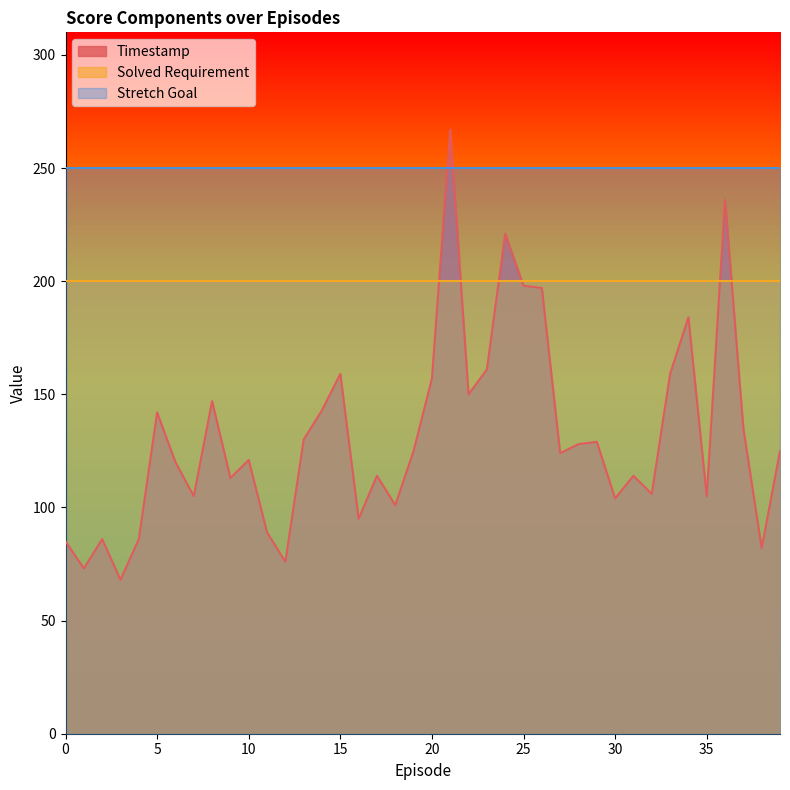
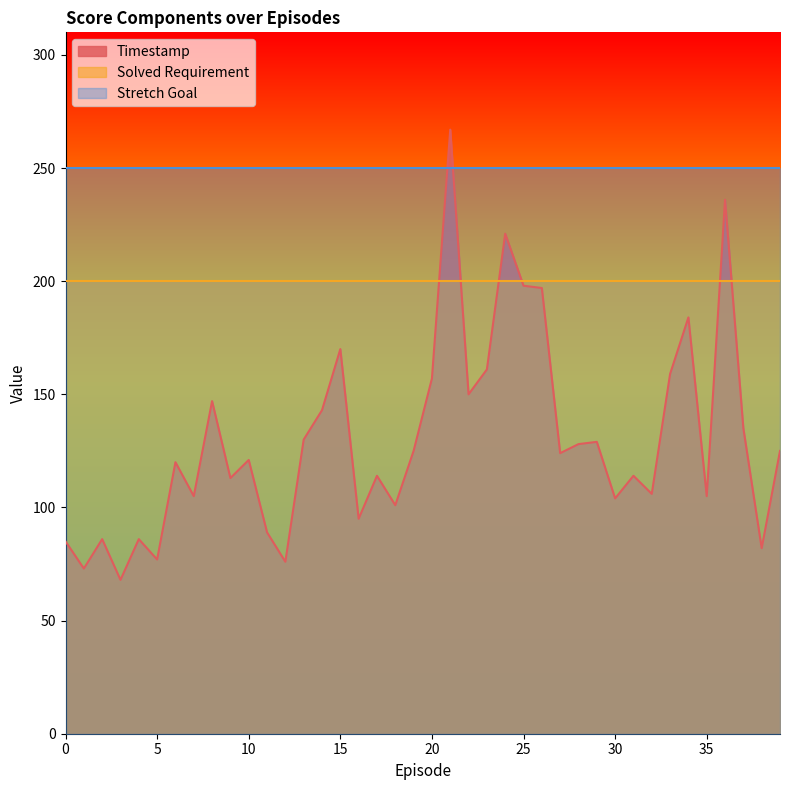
Timestamp, 5: 142 -> 77
Timestamp, 15: 159 -> 170
